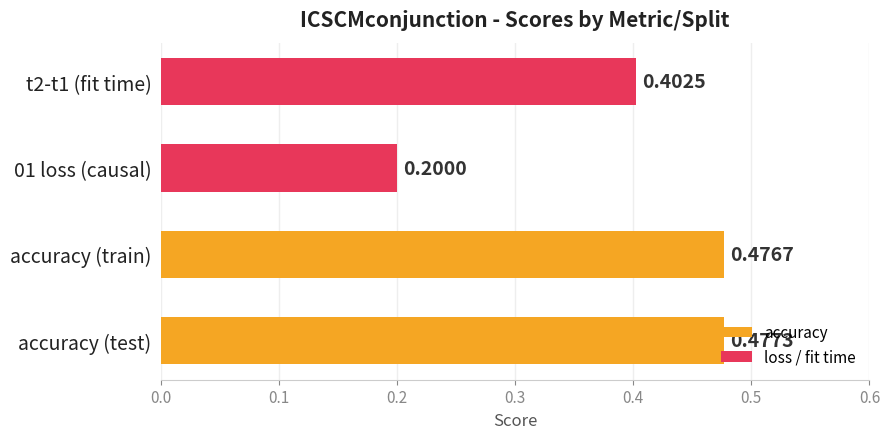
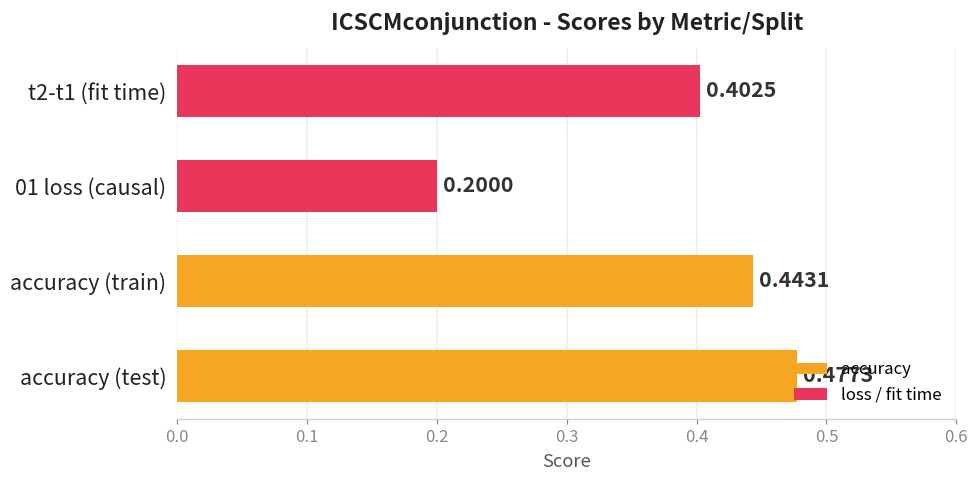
accuracy (train): 0.4767 -> 0.4431
